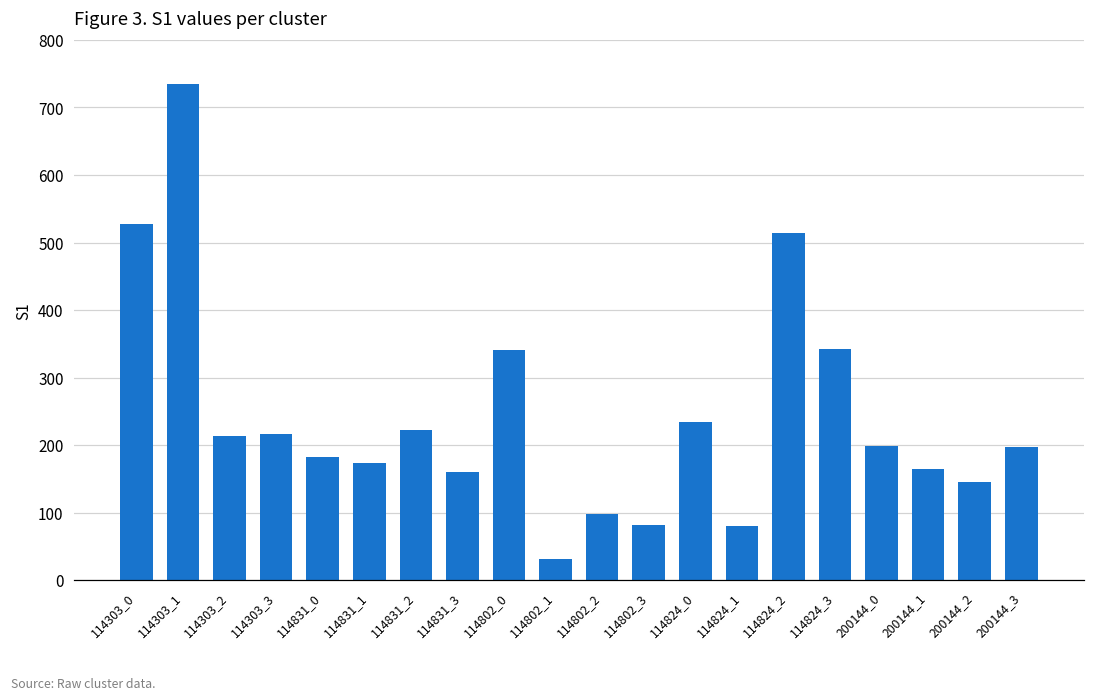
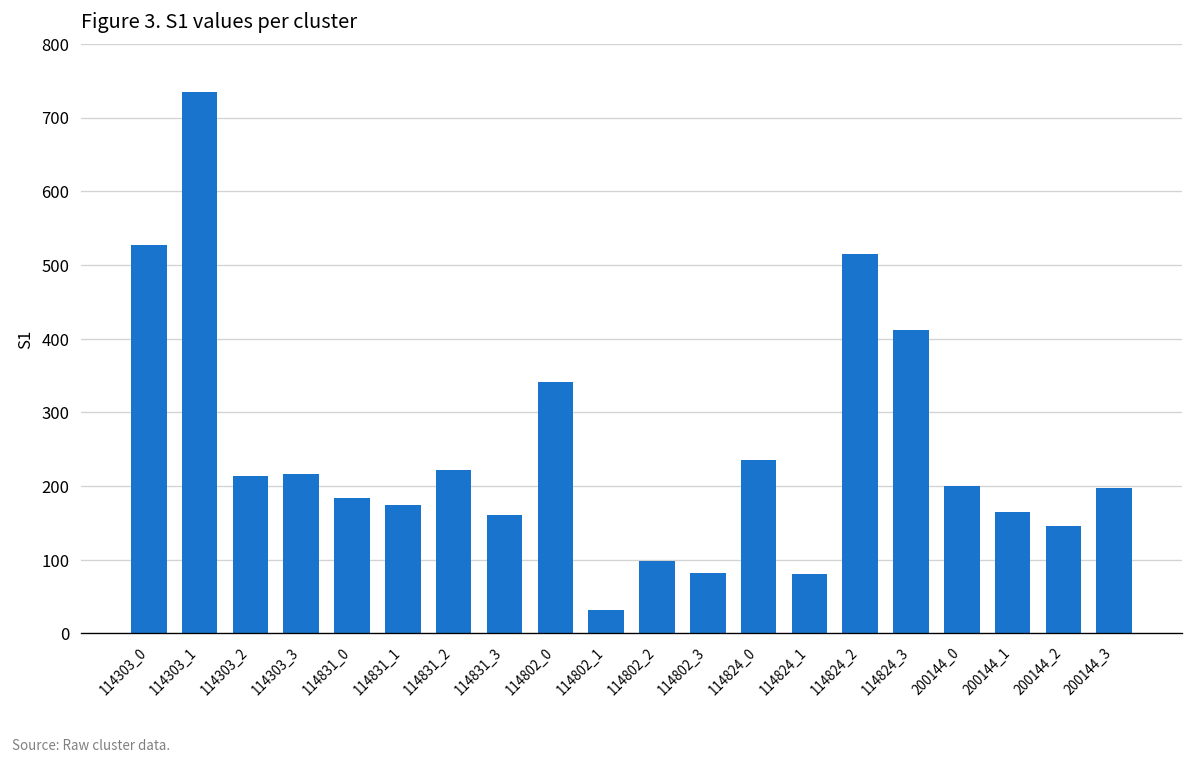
114824_3: 340 -> 410
